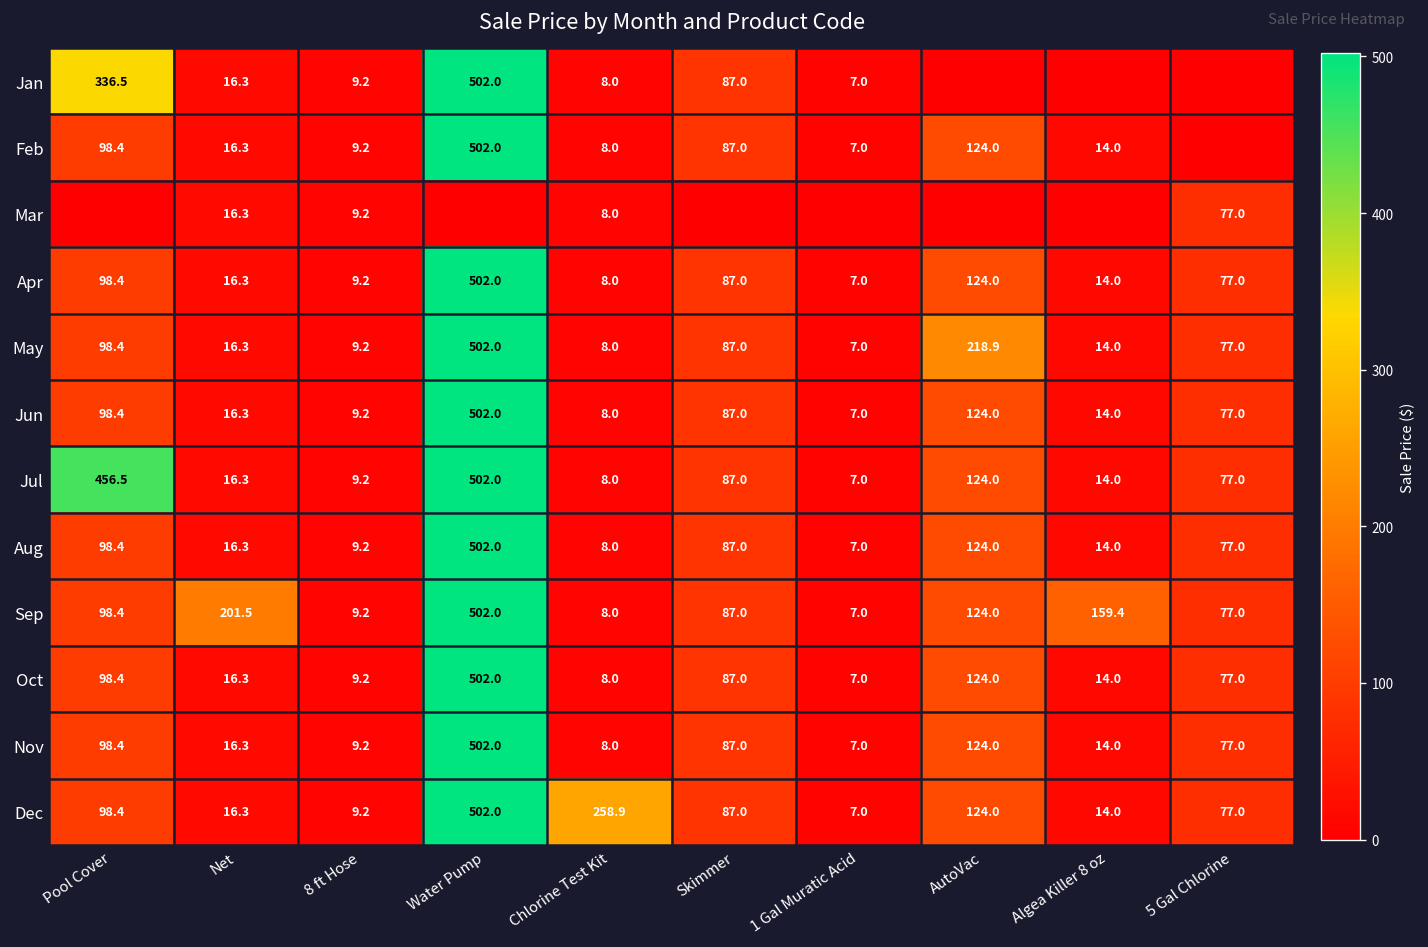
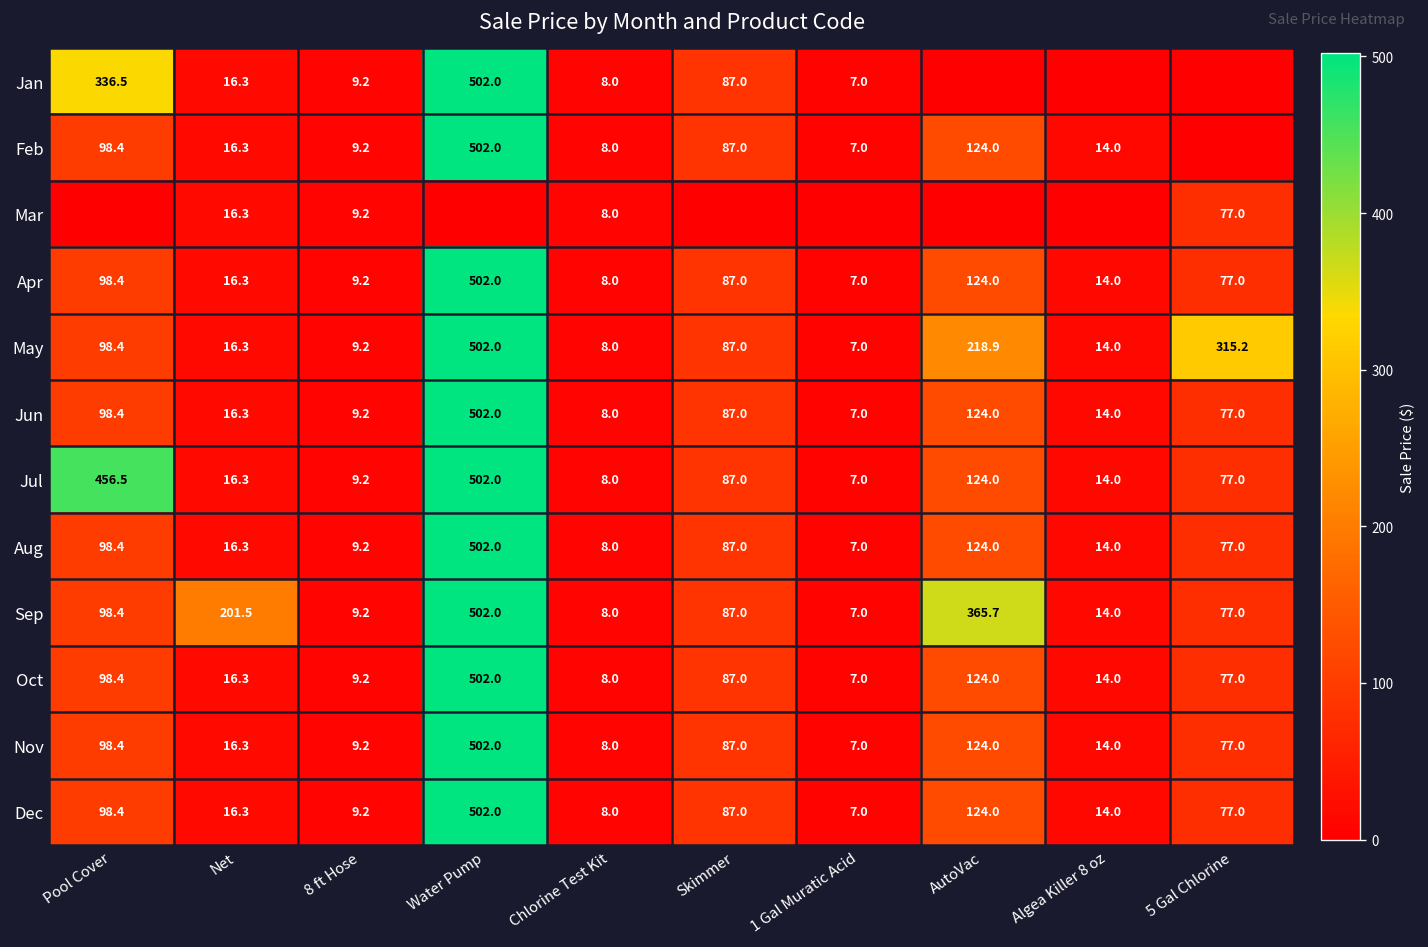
May, 5 Gal Chlorine: 77.0 -> 315.2
Sep, AutoVac: 124.0 -> 365.7
Sep, Algea Killer 8 oz: 159.4 -> 14.0
Dec, Chlorine Test Kit: 258.9 -> 8.0
